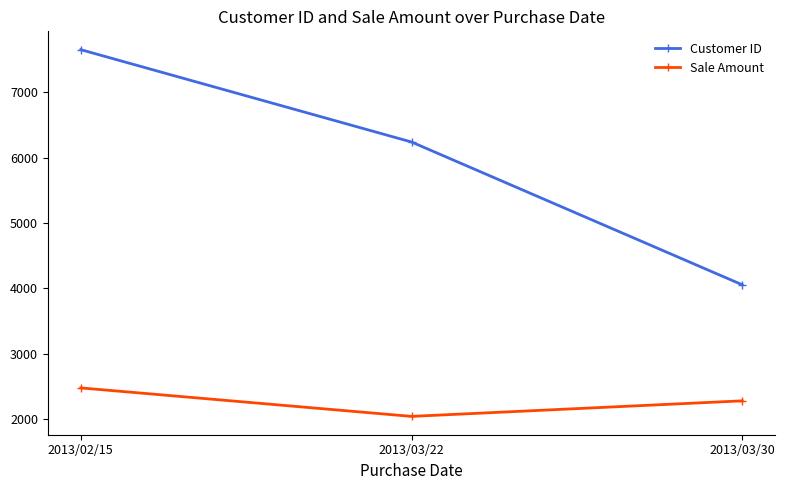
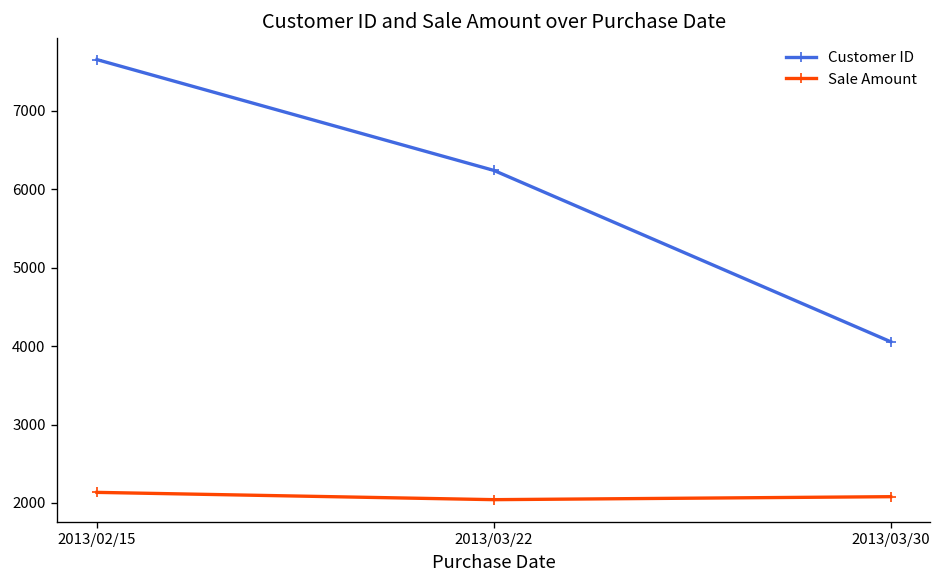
Sale Amount, 2013/02/15: 2500 -> 2100
Sale Amount, 2013/03/30: 2300 -> 2100
